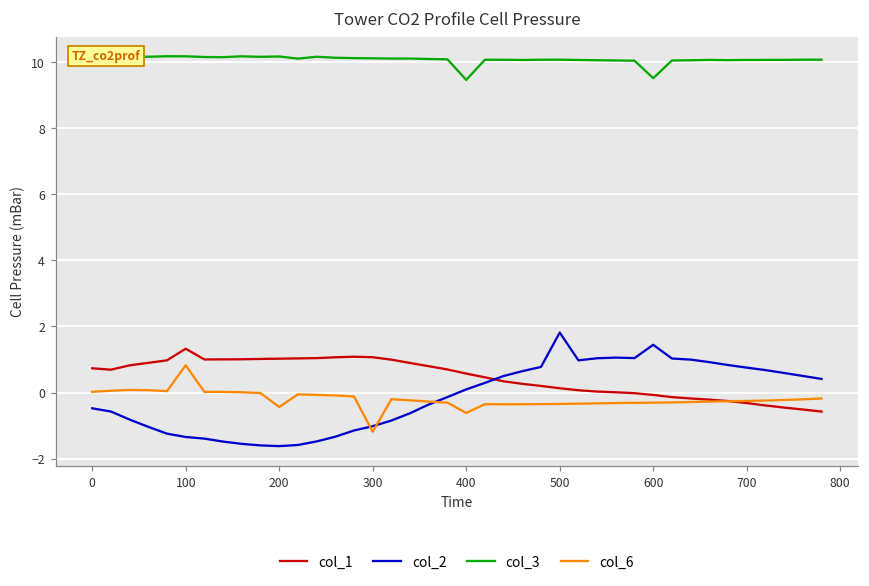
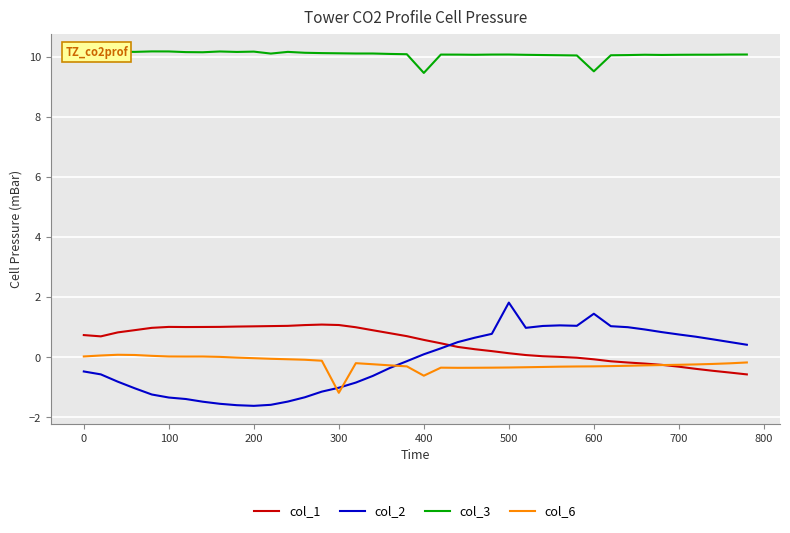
col_1, 100: 1.3 -> 1.0
col_6, 100: 0.8 -> 0.0
col_6, 200: -0.4 -> 0.0
